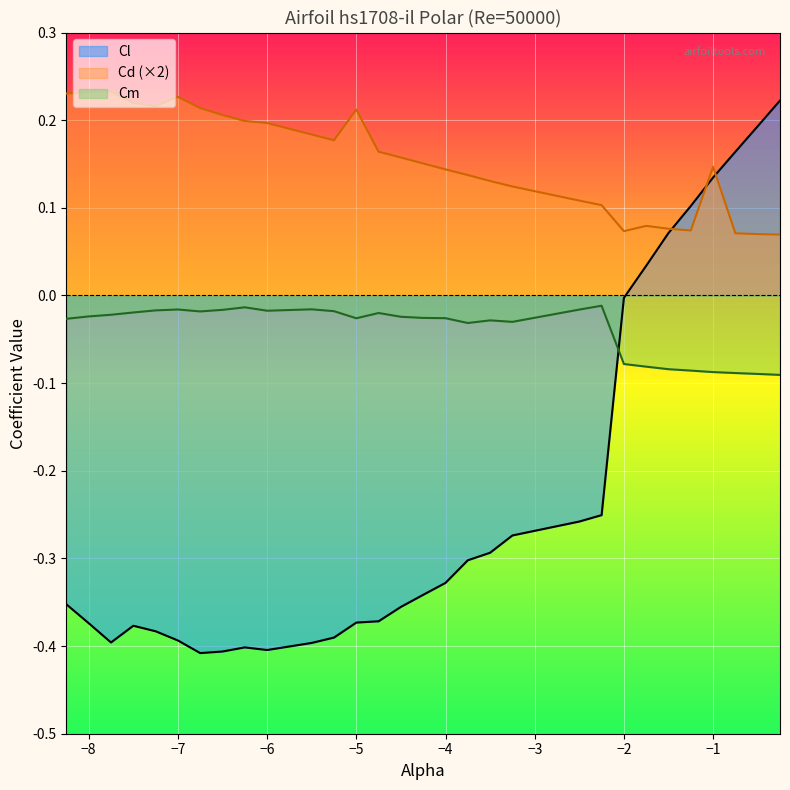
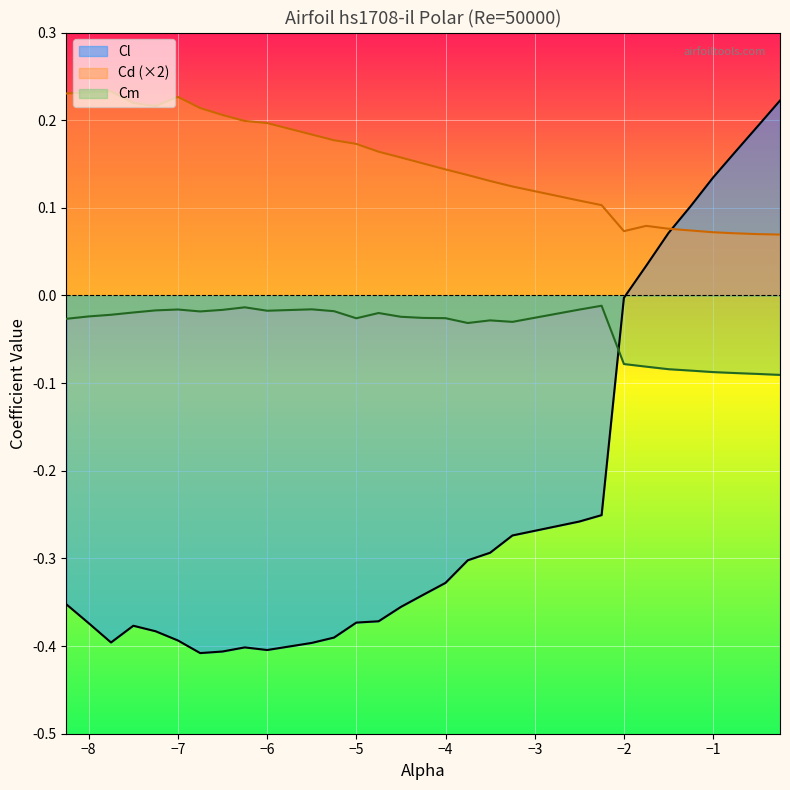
Cd (×2), −5: 0.21 -> 0.17
Cd (×2), −1: 0.15 -> 0.07
